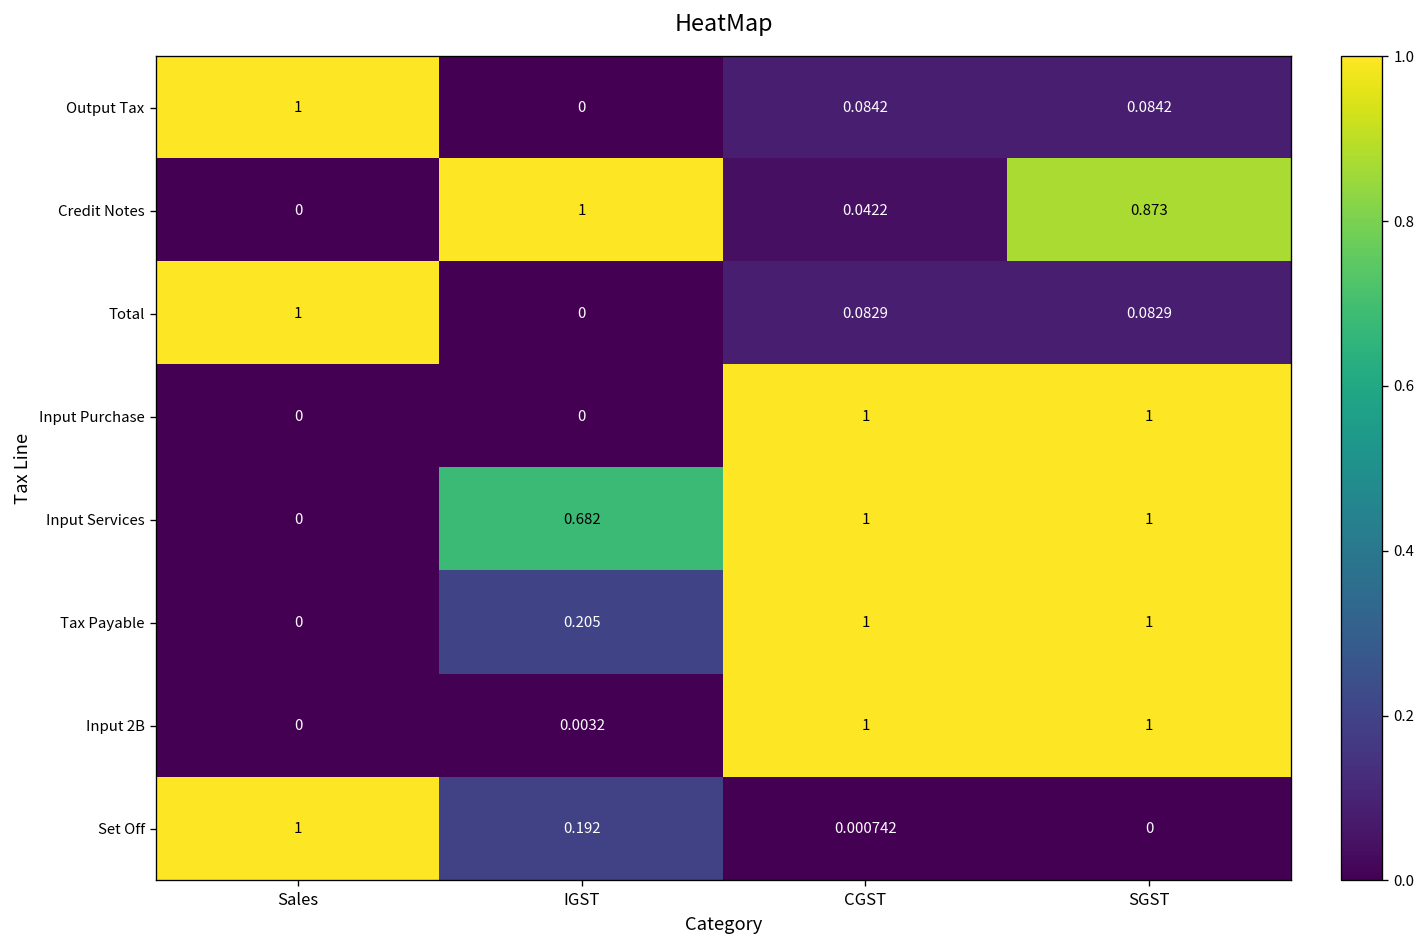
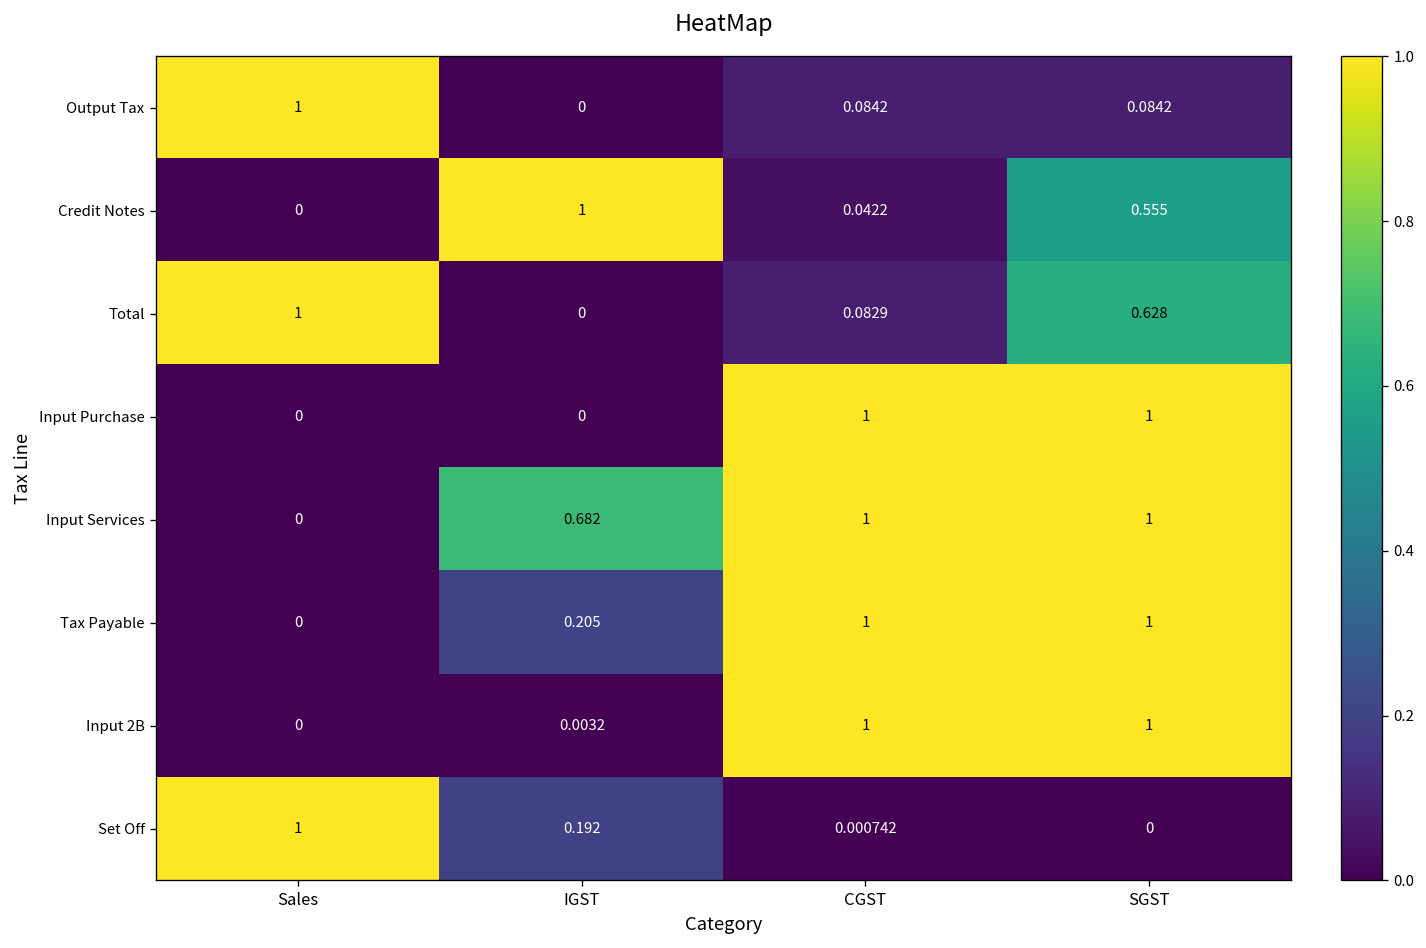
Credit Notes, SGST: 0.873 -> 0.555
Total, SGST: 0.0829 -> 0.628
